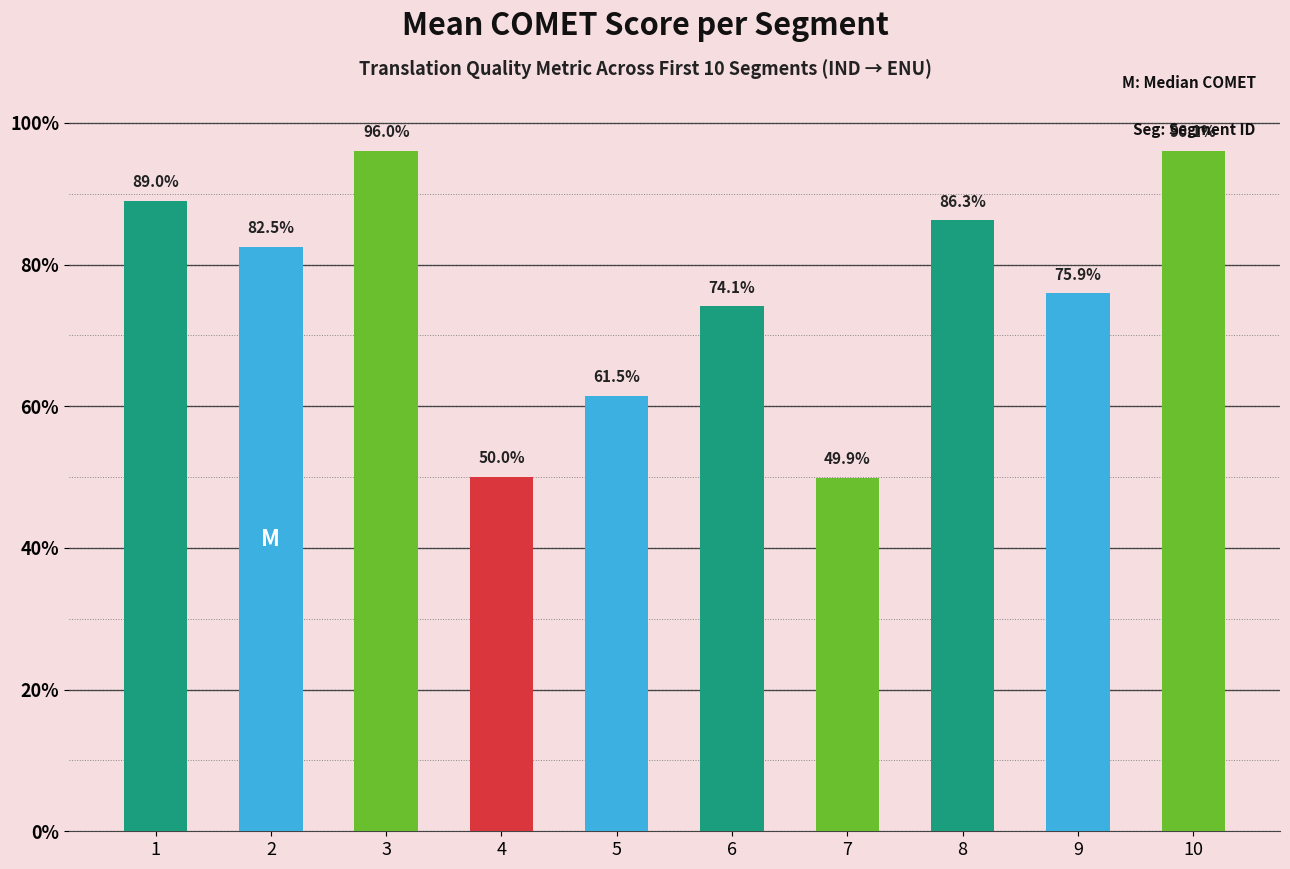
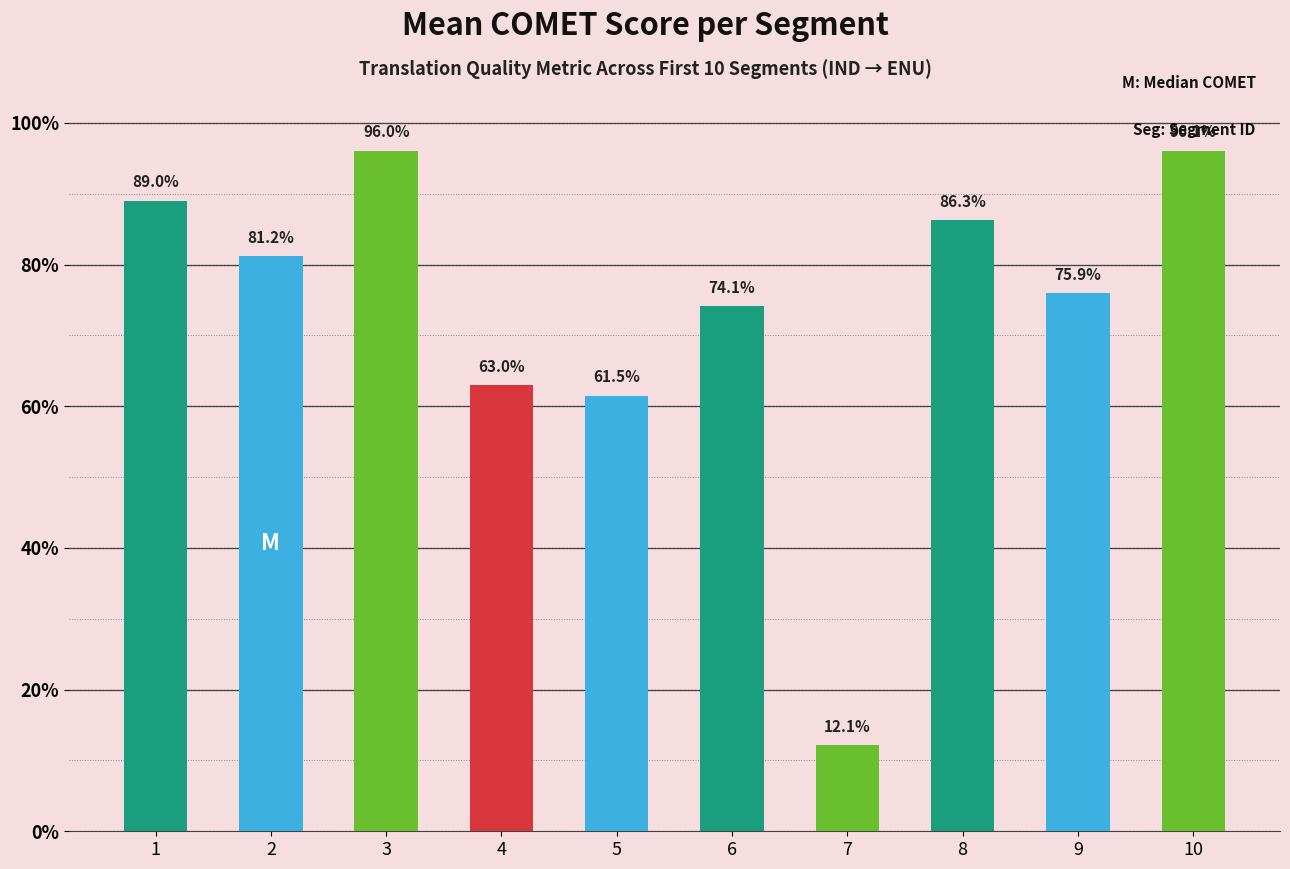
2: 82.5% -> 81.2%
4: 50.0% -> 63.0%
7: 49.9% -> 12.1%
